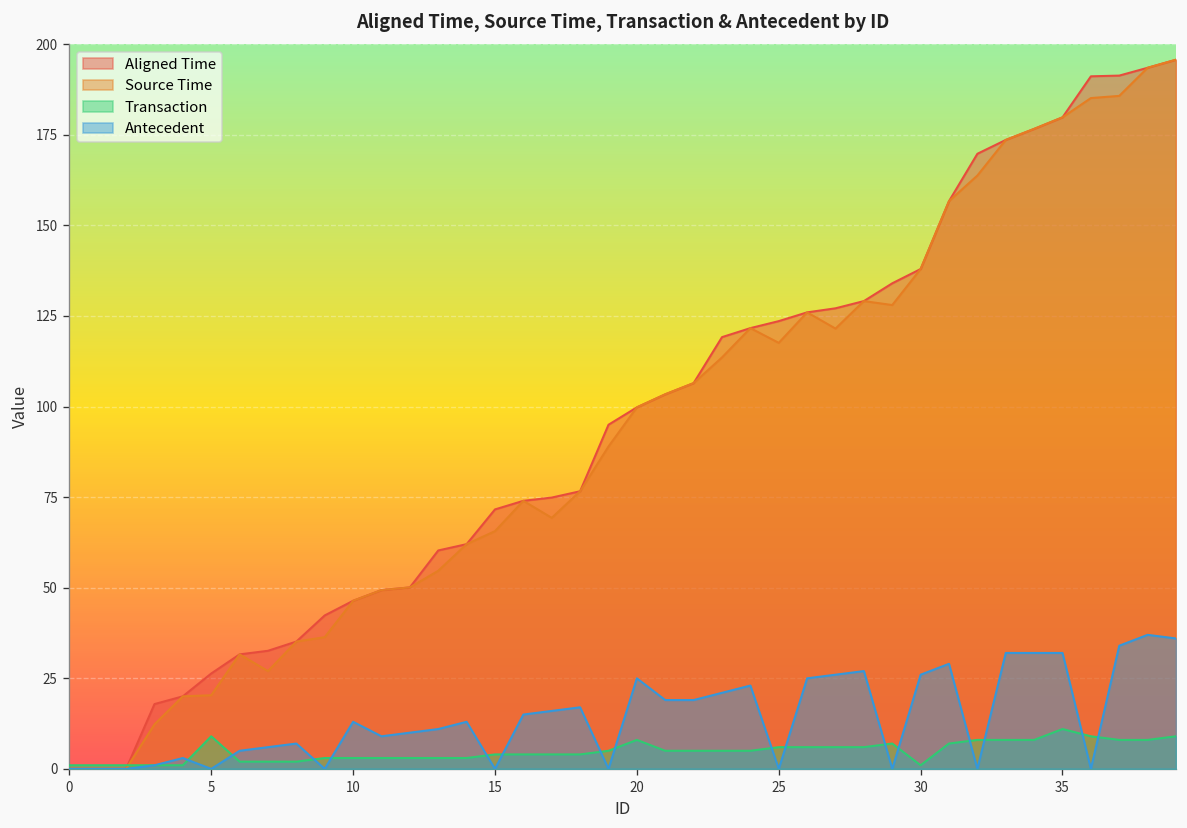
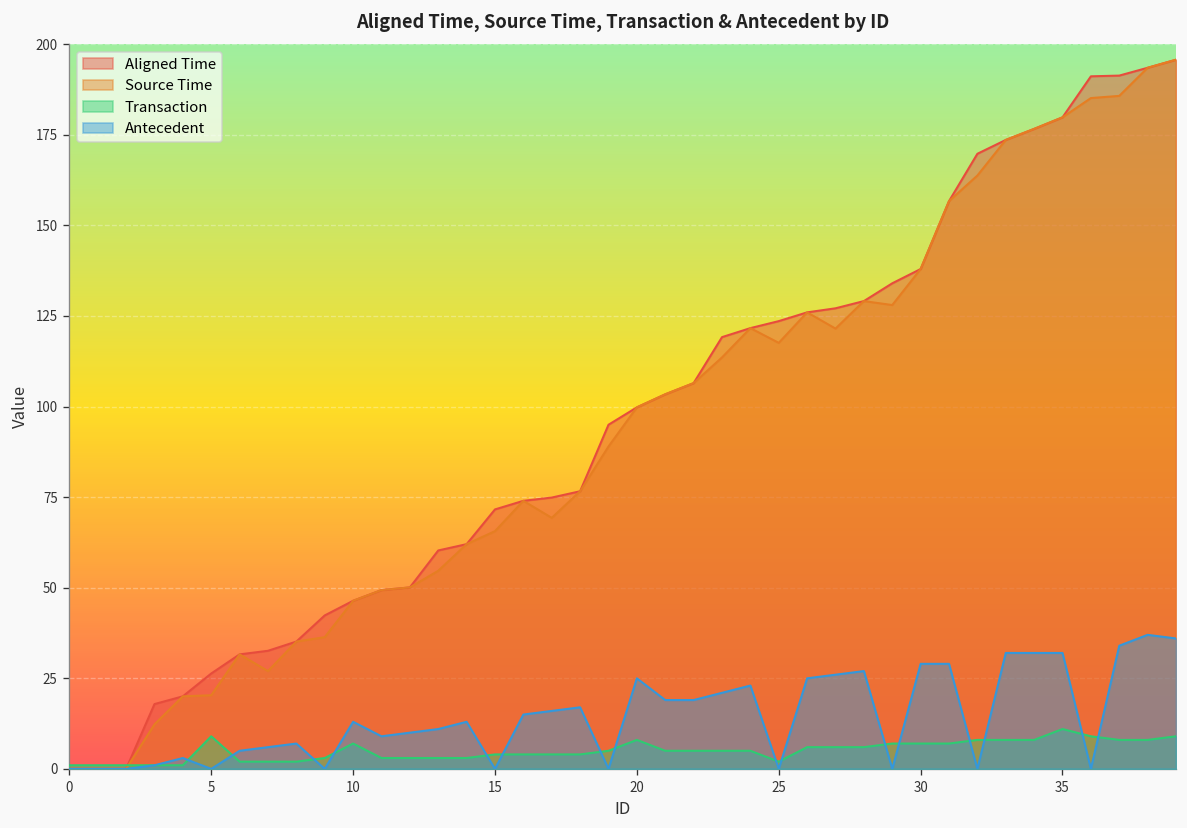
Transaction, 10: 3 -> 7
Transaction, 25: 6 -> 2
Transaction, 30: 1 -> 7
Antecedent, 30: 26 -> 29
